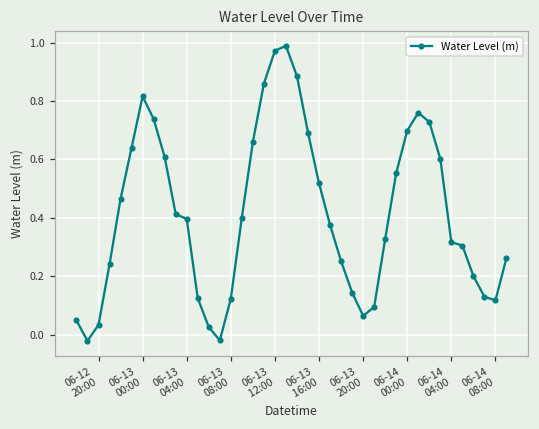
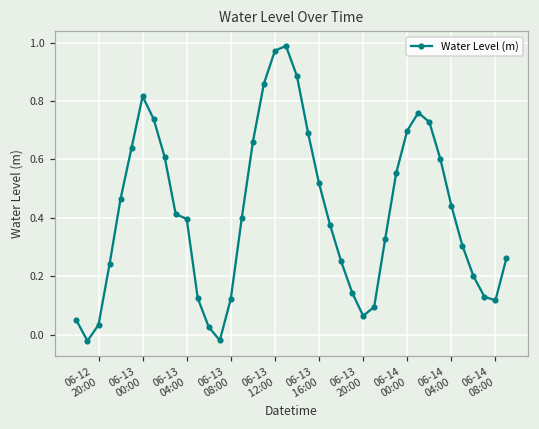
06-14 04:00: 0.32 -> 0.44
